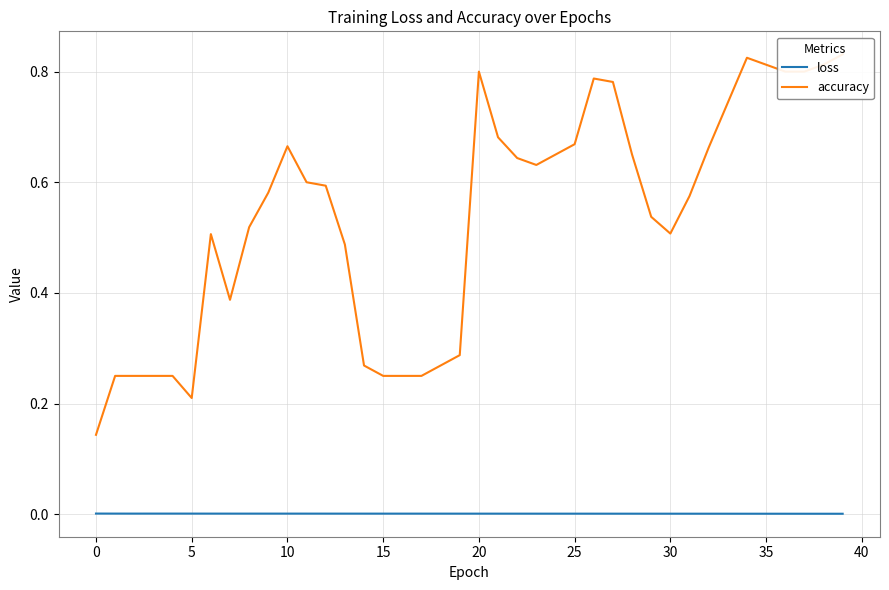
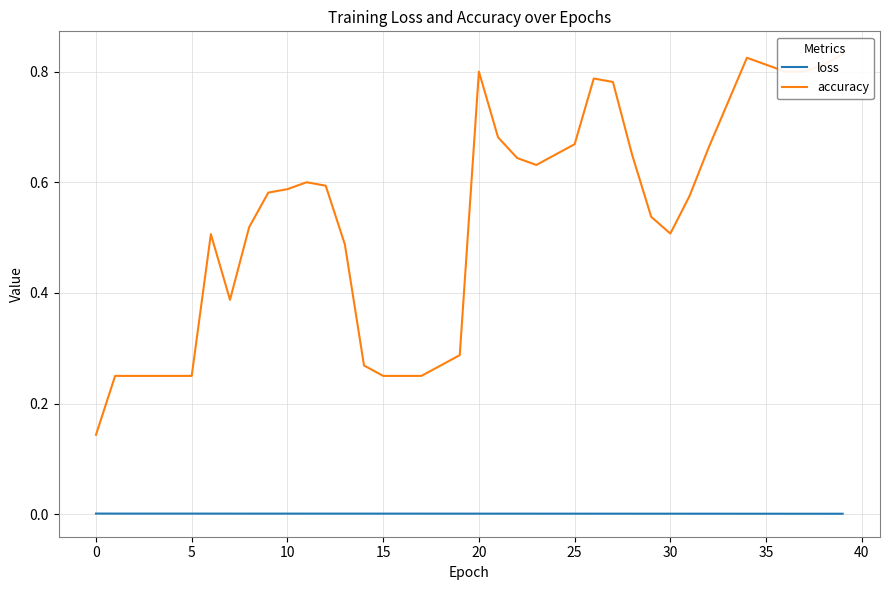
accuracy, 5: 0.21 -> 0.25
accuracy, 10: 0.67 -> 0.59
